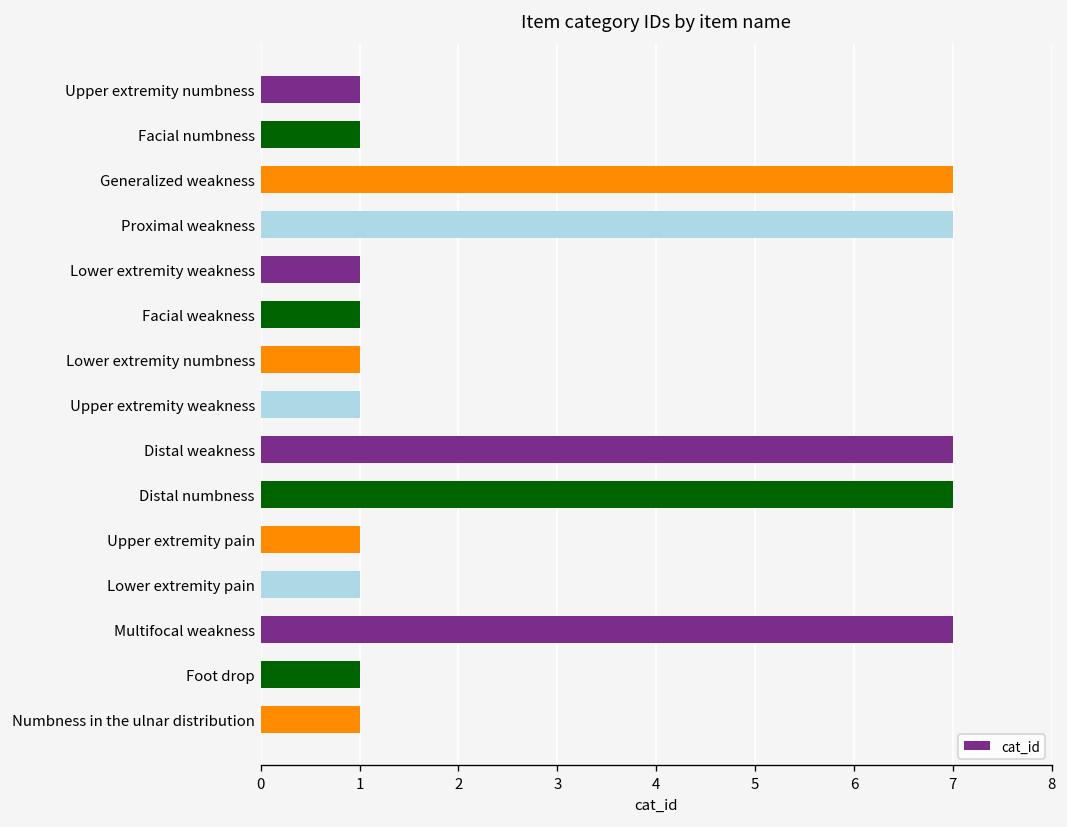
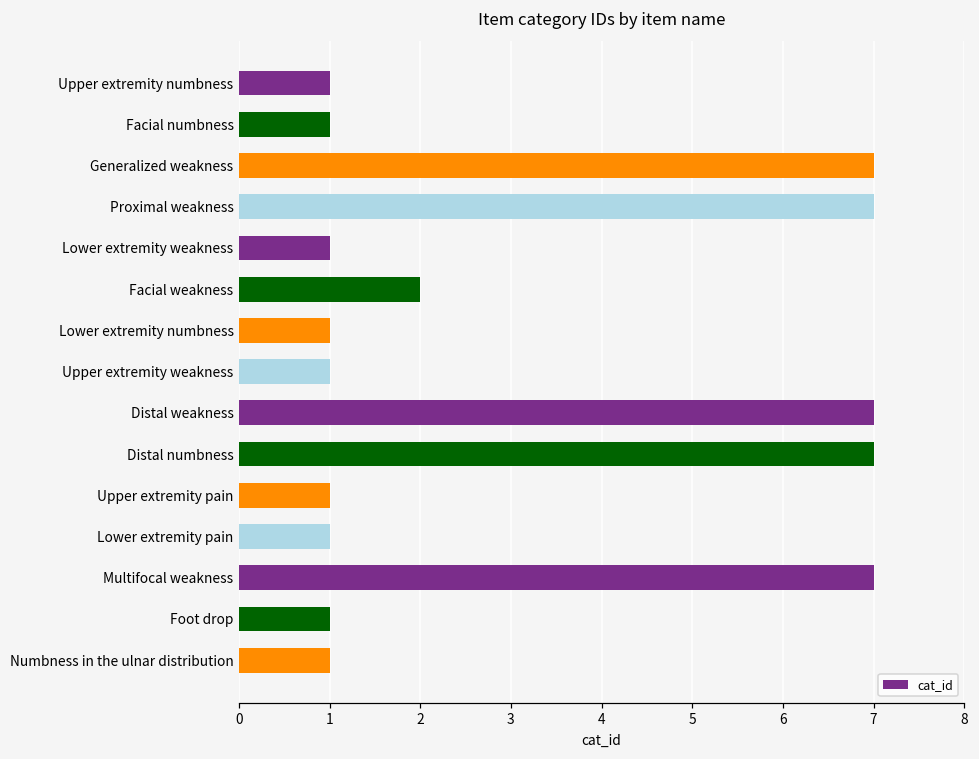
Facial weakness: 1 -> 2
